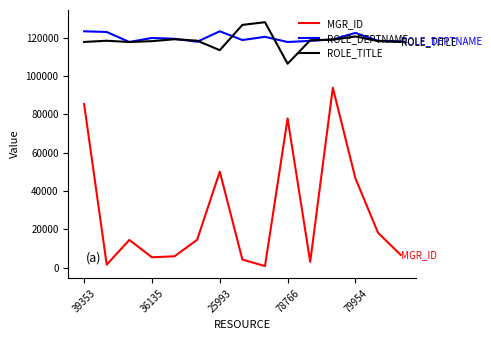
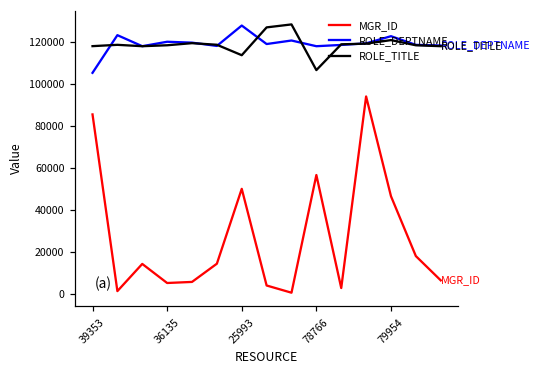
ROLE_DEPTNAME, 39353: 123000 -> 105000
ROLE_DEPTNAME, 25993: 123000 -> 128000
MGR_ID, 78766: 78000 -> 57000
